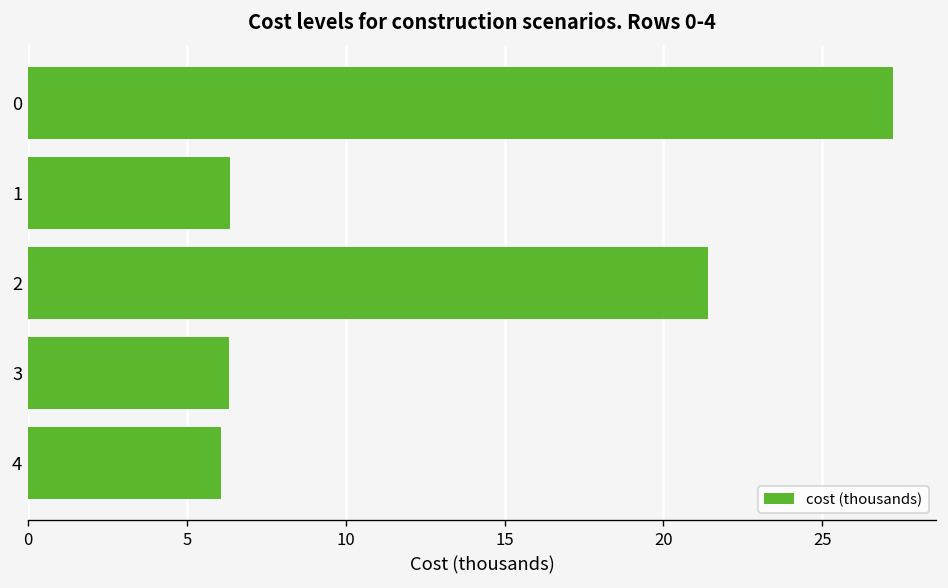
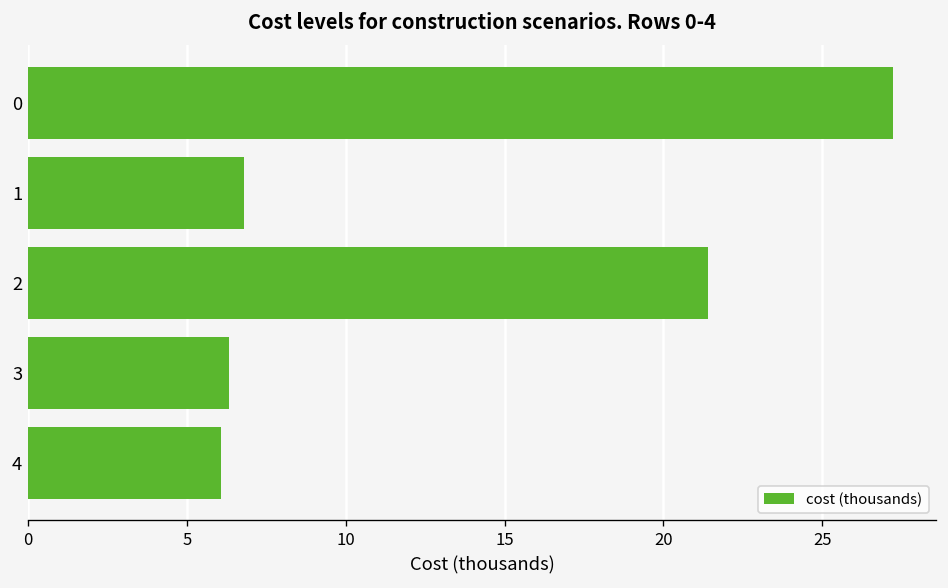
1: 6.4 -> 6.8
